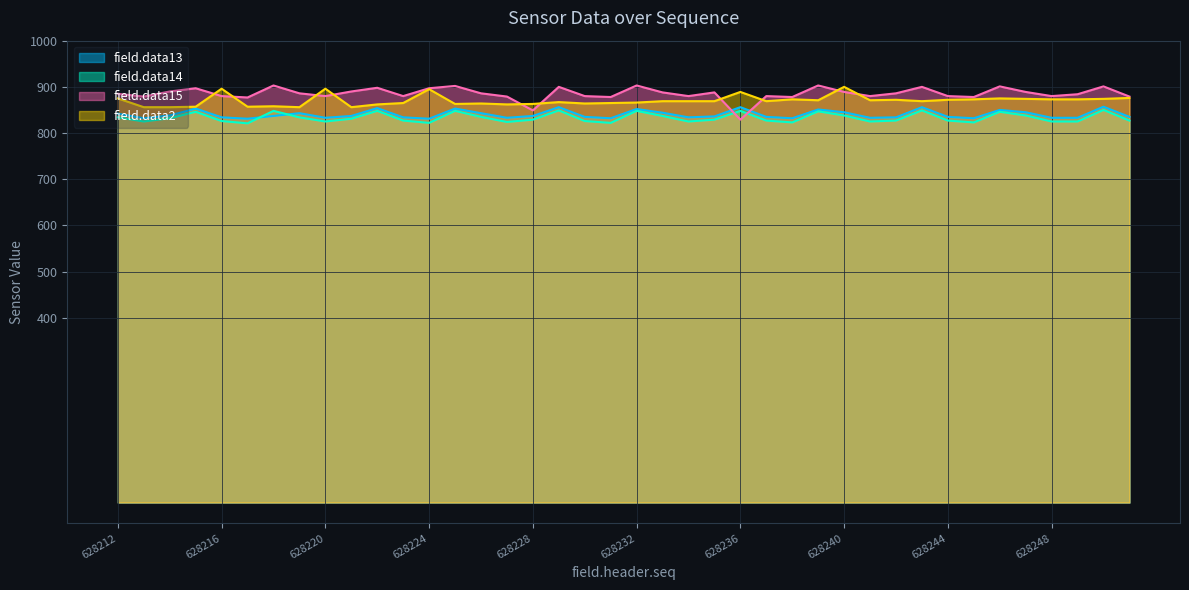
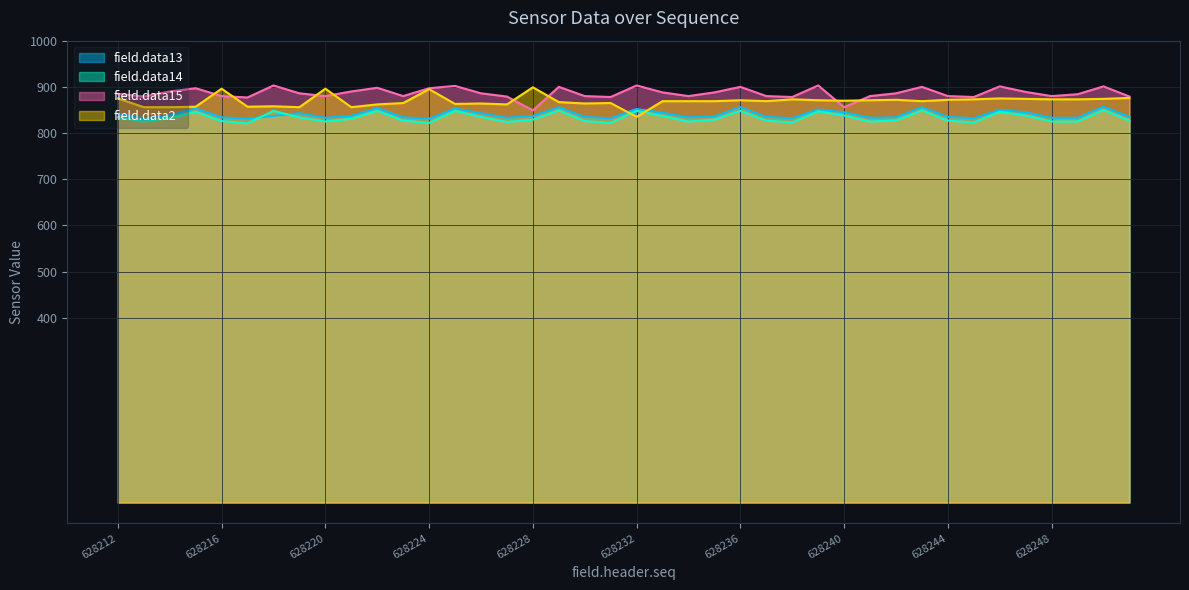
field.data2, 628228: 860 -> 900
field.data2, 628232: 870 -> 840
field.data15, 628236: 830 -> 900
field.data2, 628236: 890 -> 870
field.data15, 628240: 890 -> 860
field.data2, 628240: 900 -> 870
